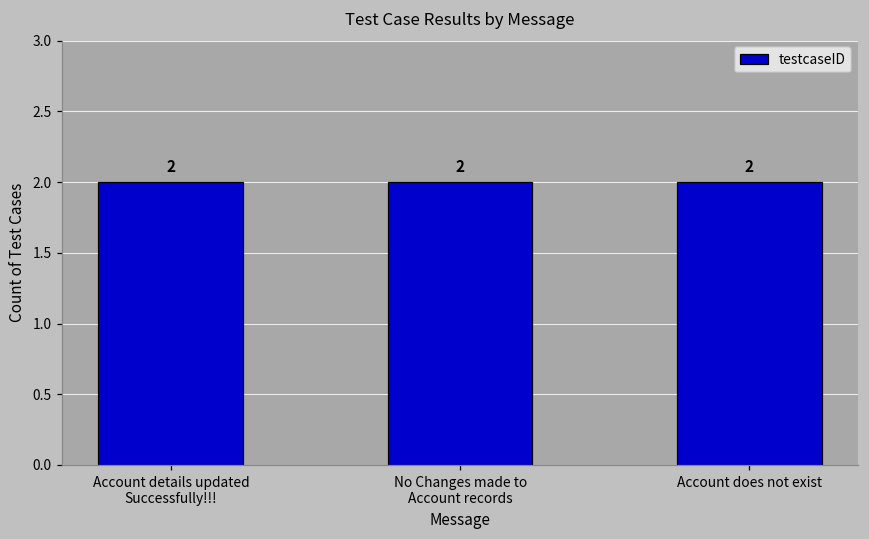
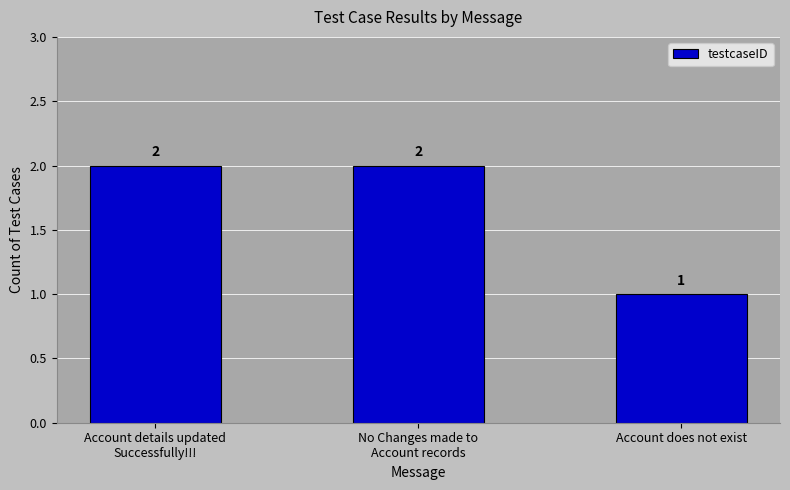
Account does not exist: 2 -> 1
